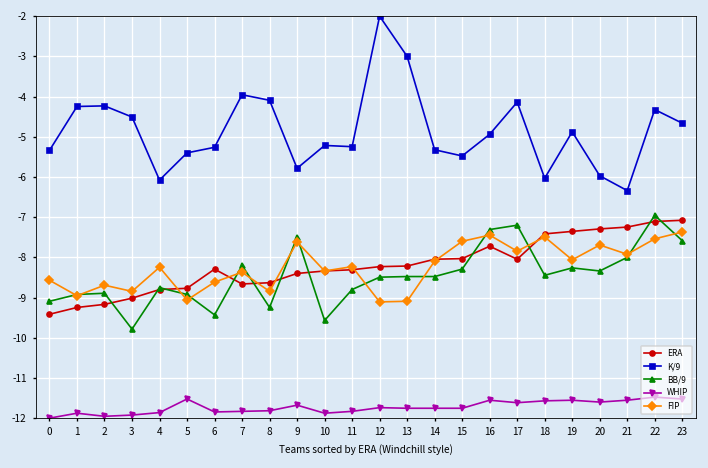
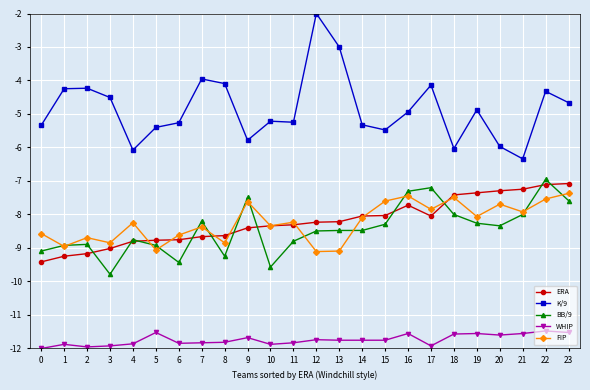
ERA, 6: -8.3 -> -8.8
WHIP, 17: -11.6 -> -11.9
BB/9, 18: -8.4 -> -8.0
